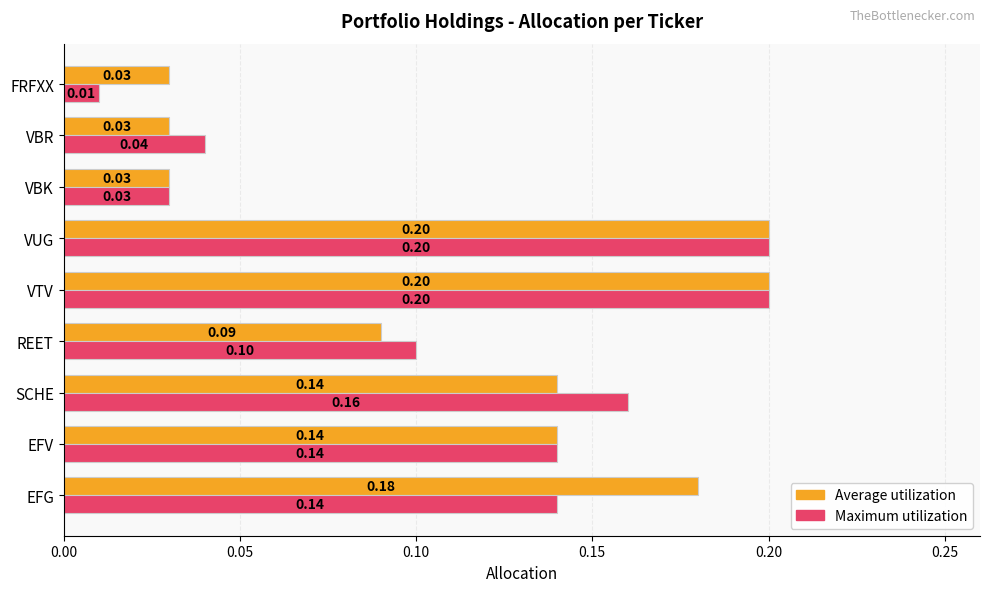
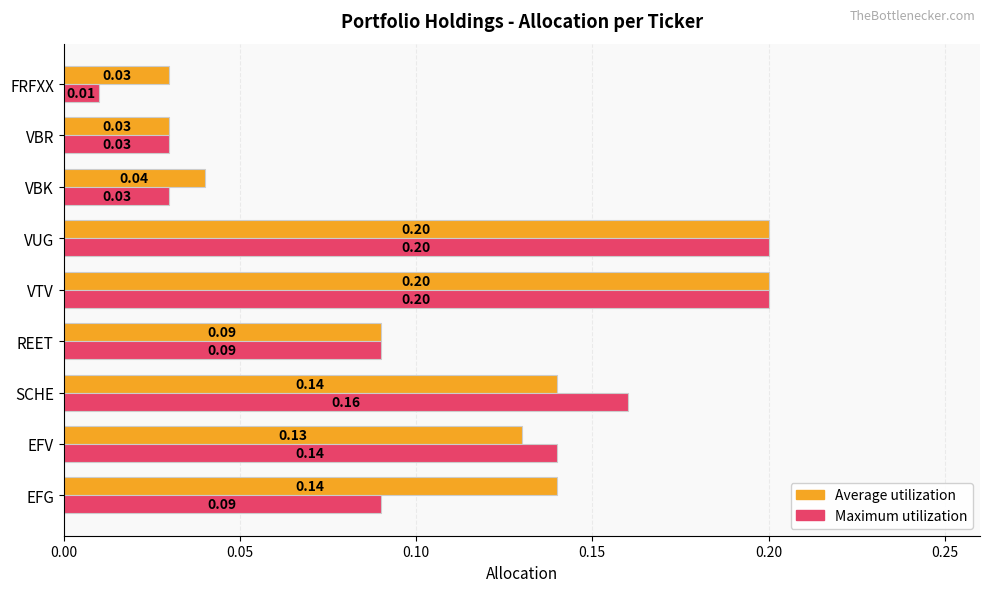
Maximum utilization, VBR: 0.04 -> 0.03
Average utilization, VBK: 0.03 -> 0.04
Maximum utilization, REET: 0.10 -> 0.09
Average utilization, EFV: 0.14 -> 0.13
Average utilization, EFG: 0.18 -> 0.14
Maximum utilization, EFG: 0.14 -> 0.09
